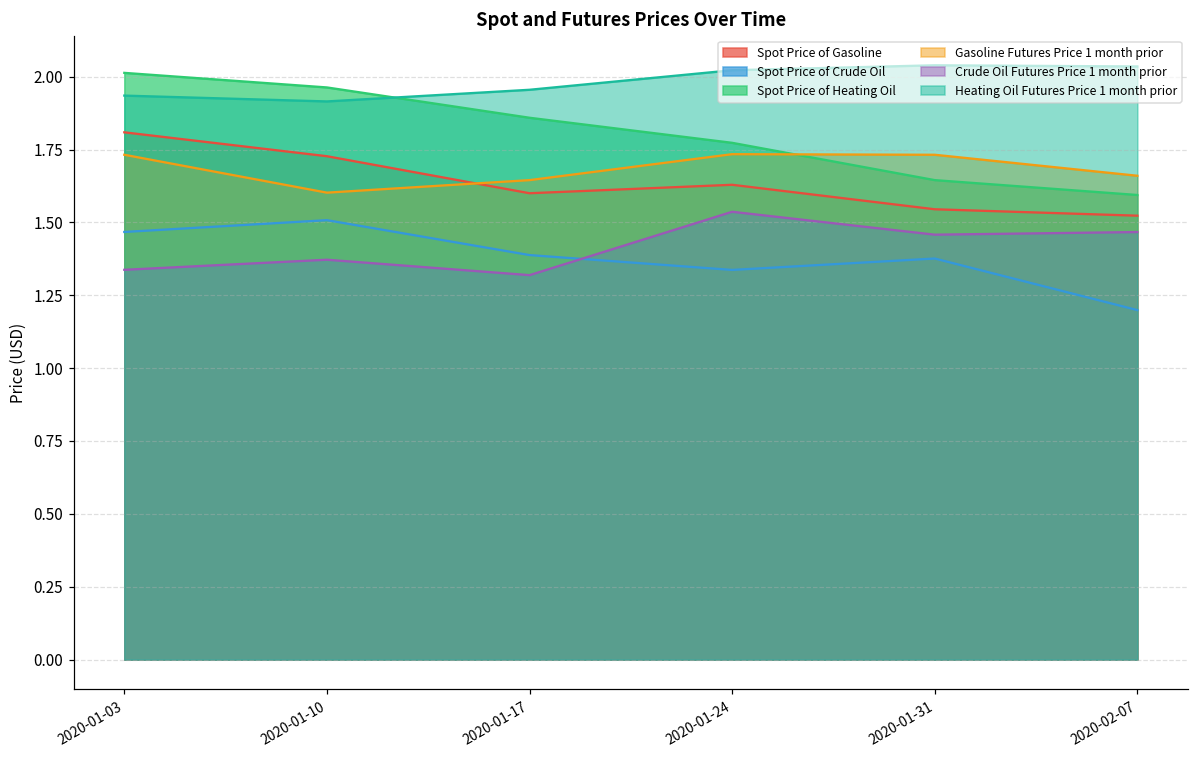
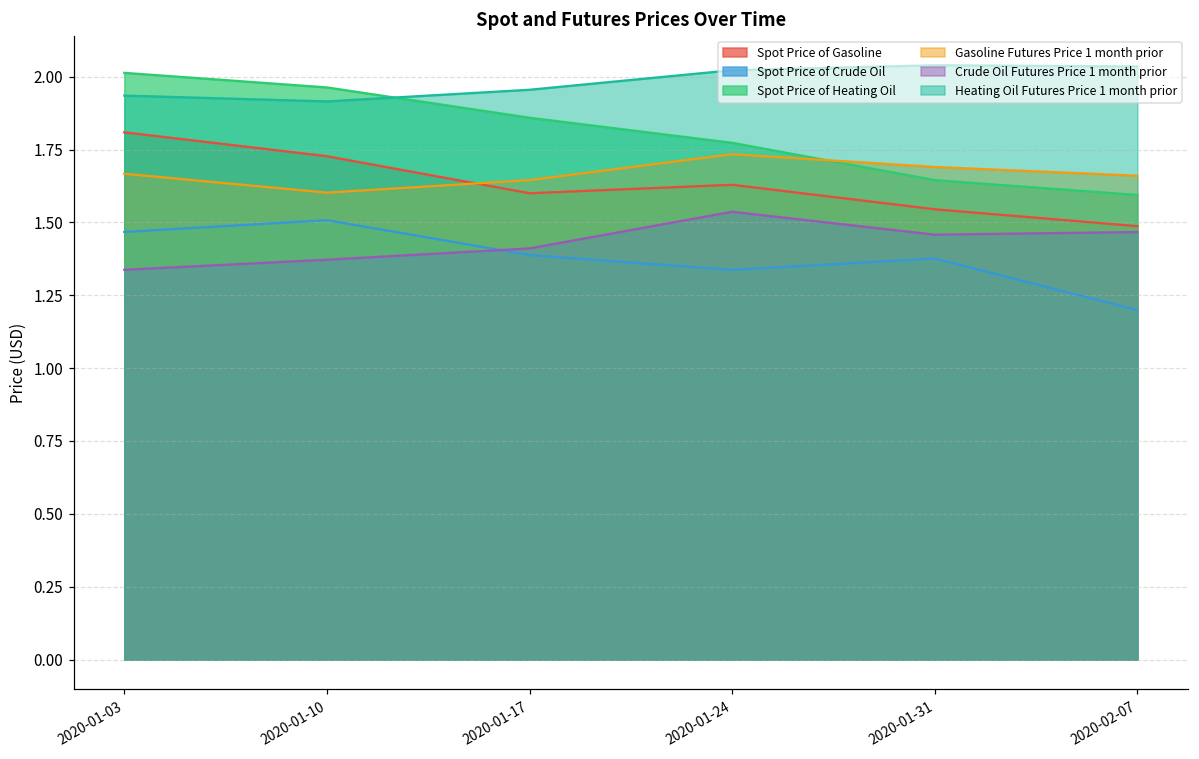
Gasoline Futures Price 1 month prior, 2020-01-03: 1.73 -> 1.67
Crude Oil Futures Price 1 month prior, 2020-01-17: 1.32 -> 1.41
Gasoline Futures Price 1 month prior, 2020-01-31: 1.73 -> 1.69
Spot Price of Gasoline, 2020-02-07: 1.52 -> 1.49
